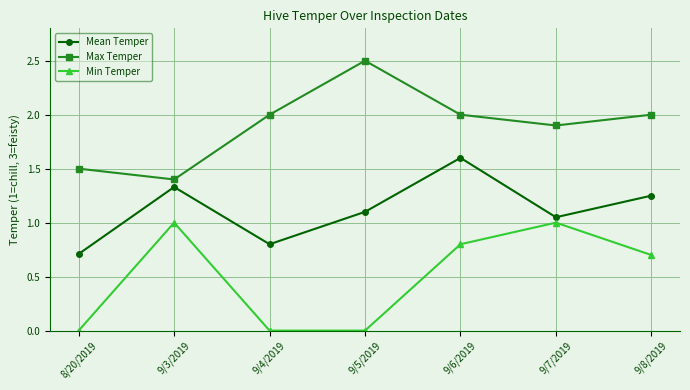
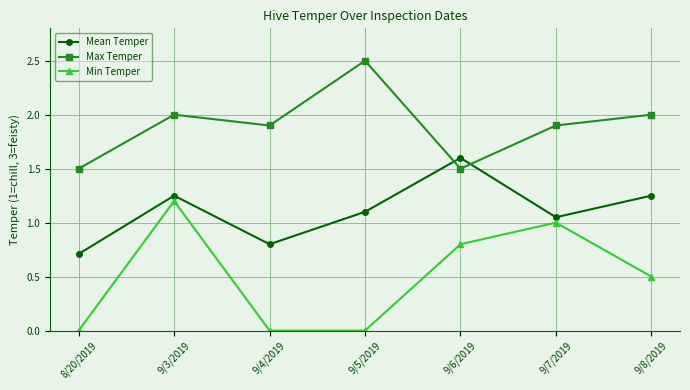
Mean Temper, 9/3/2019: 1.33 -> 1.25
Max Temper, 9/3/2019: 1.4 -> 2.0
Min Temper, 9/3/2019: 1.0 -> 1.2
Max Temper, 9/4/2019: 2.0 -> 1.9
Max Temper, 9/6/2019: 2.0 -> 1.5
Min Temper, 9/8/2019: 0.7 -> 0.5
